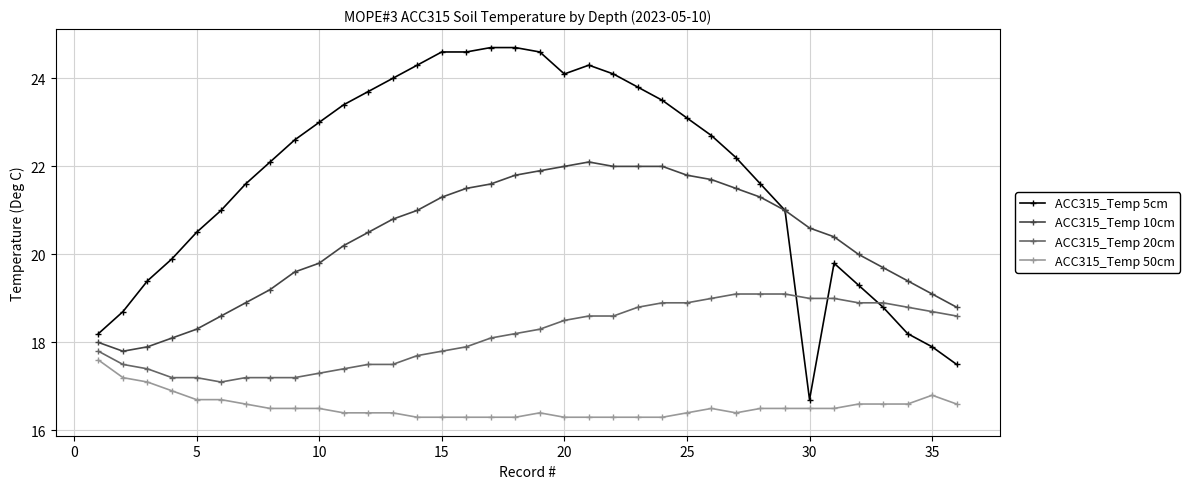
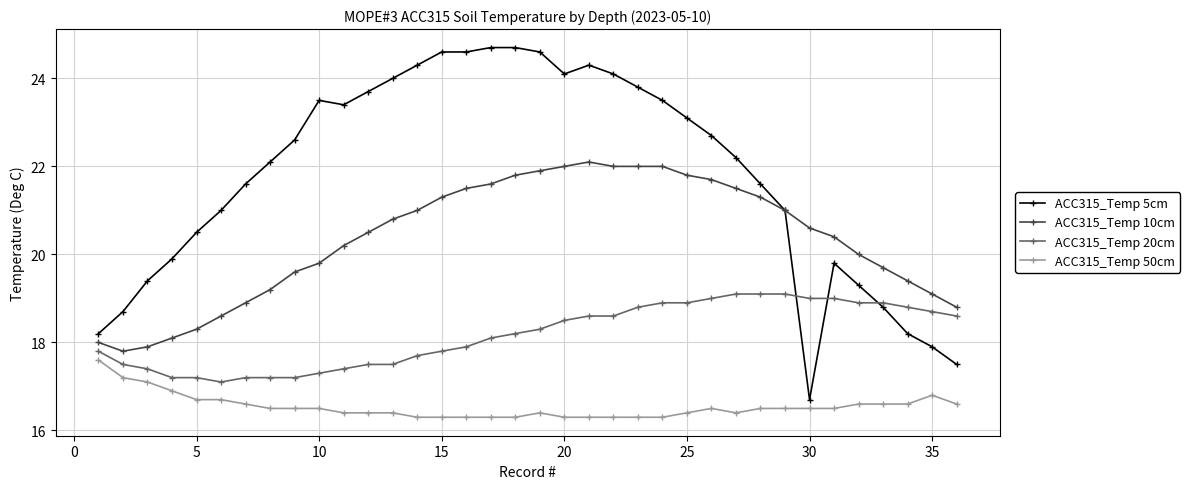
ACC315_Temp 5cm, 10: 23.0 -> 23.5
